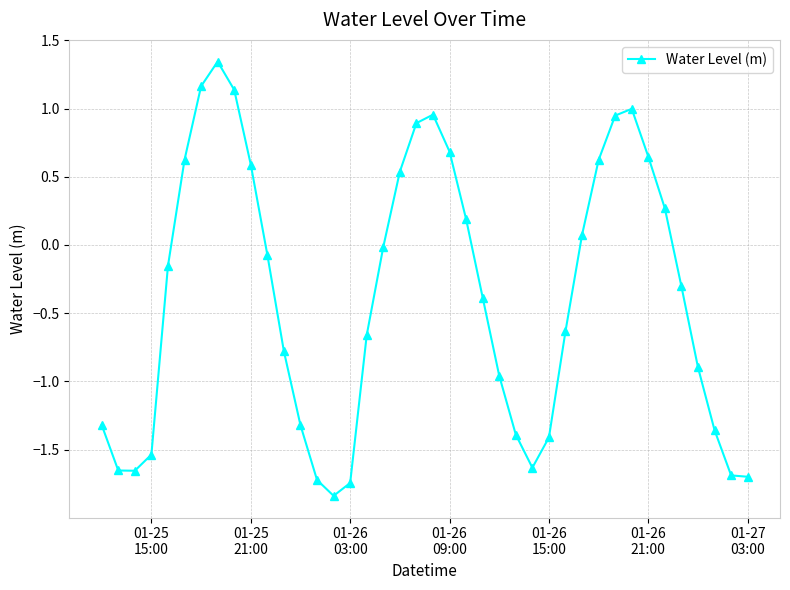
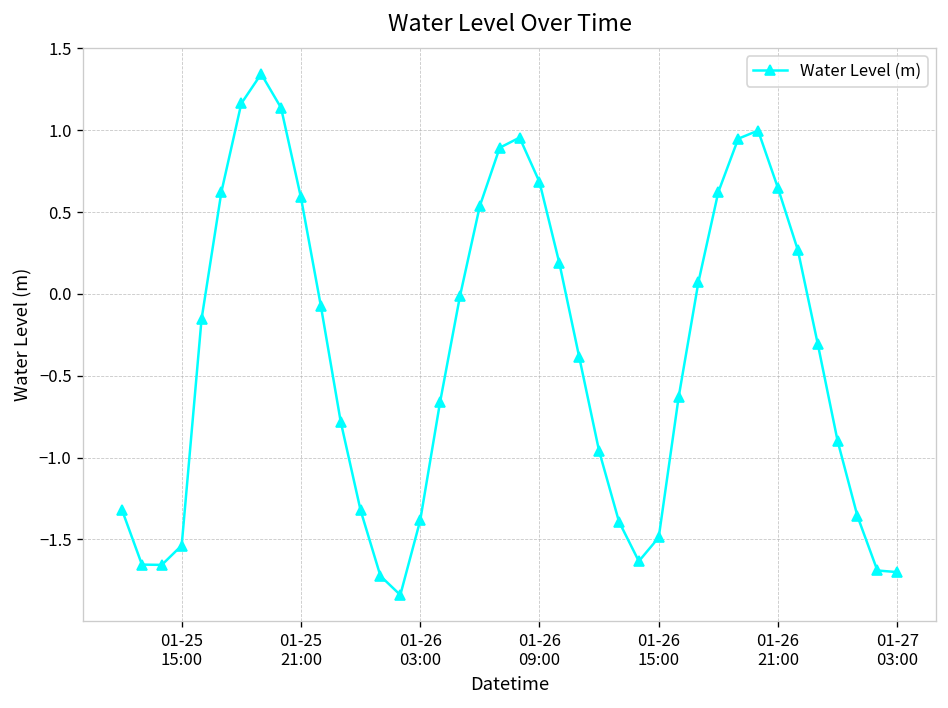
01-26 03:00: -1.75 -> -1.38
01-26 15:00: -1.41 -> -1.49
